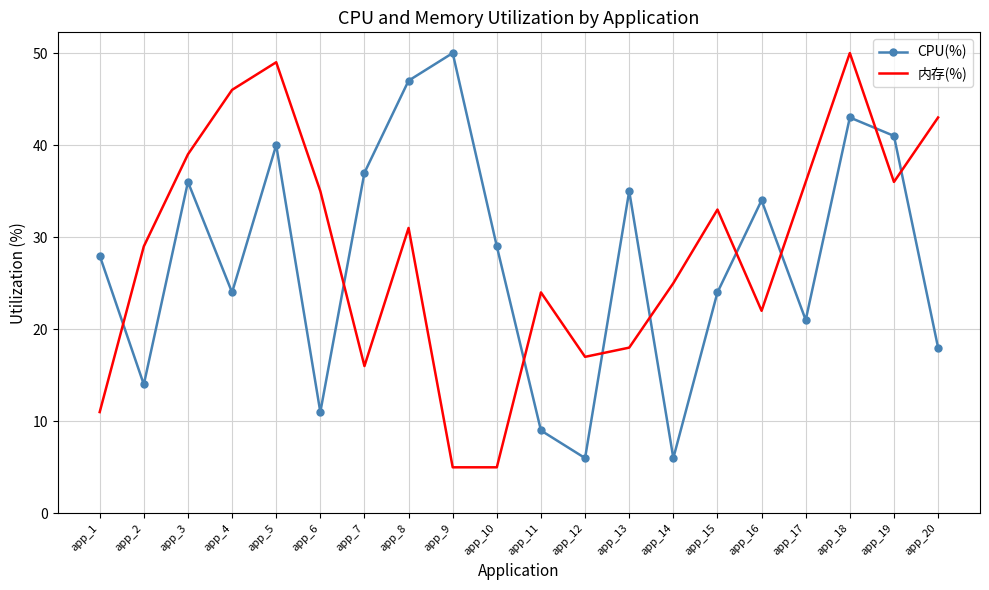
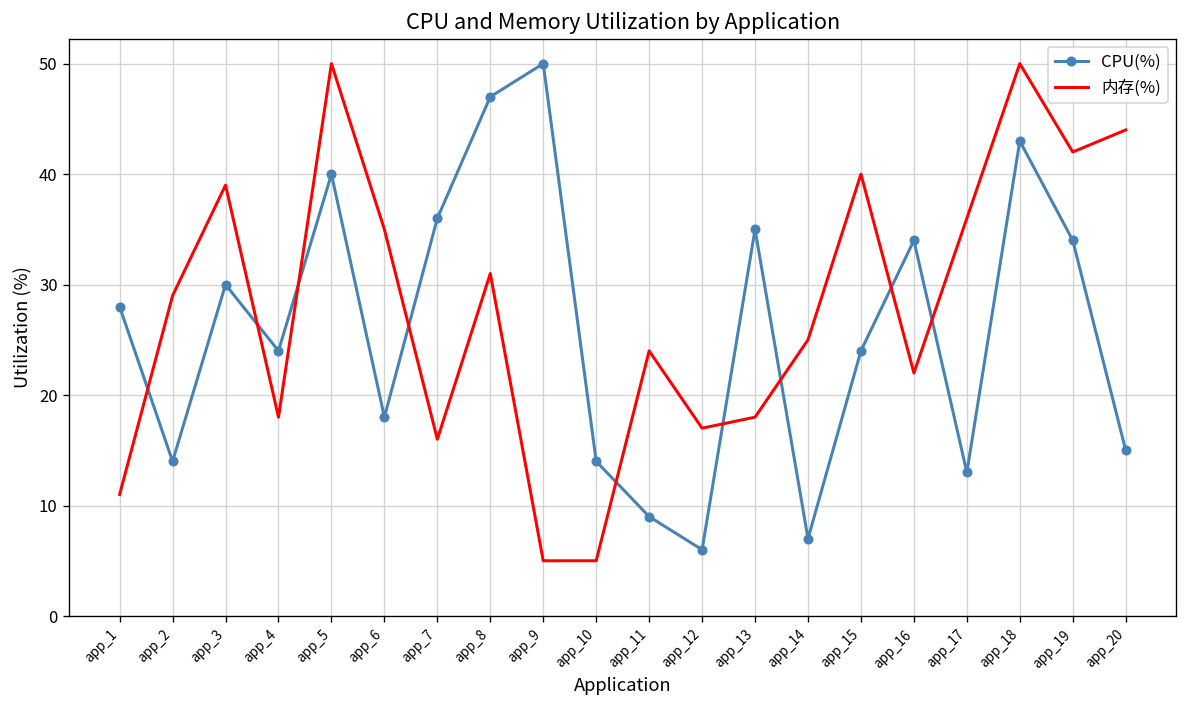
CPU(%), app_3: 36 -> 30
内存(%), app_4: 46 -> 18
内存(%), app_5: 49 -> 50
CPU(%), app_6: 11 -> 18
CPU(%), app_7: 37 -> 36
CPU(%), app_10: 29 -> 14
CPU(%), app_14: 6 -> 7
内存(%), app_15: 33 -> 40
CPU(%), app_17: 21 -> 13
CPU(%), app_19: 41 -> 34
内存(%), app_19: 36 -> 42
CPU(%), app_20: 18 -> 15
内存(%), app_20: 43 -> 44
